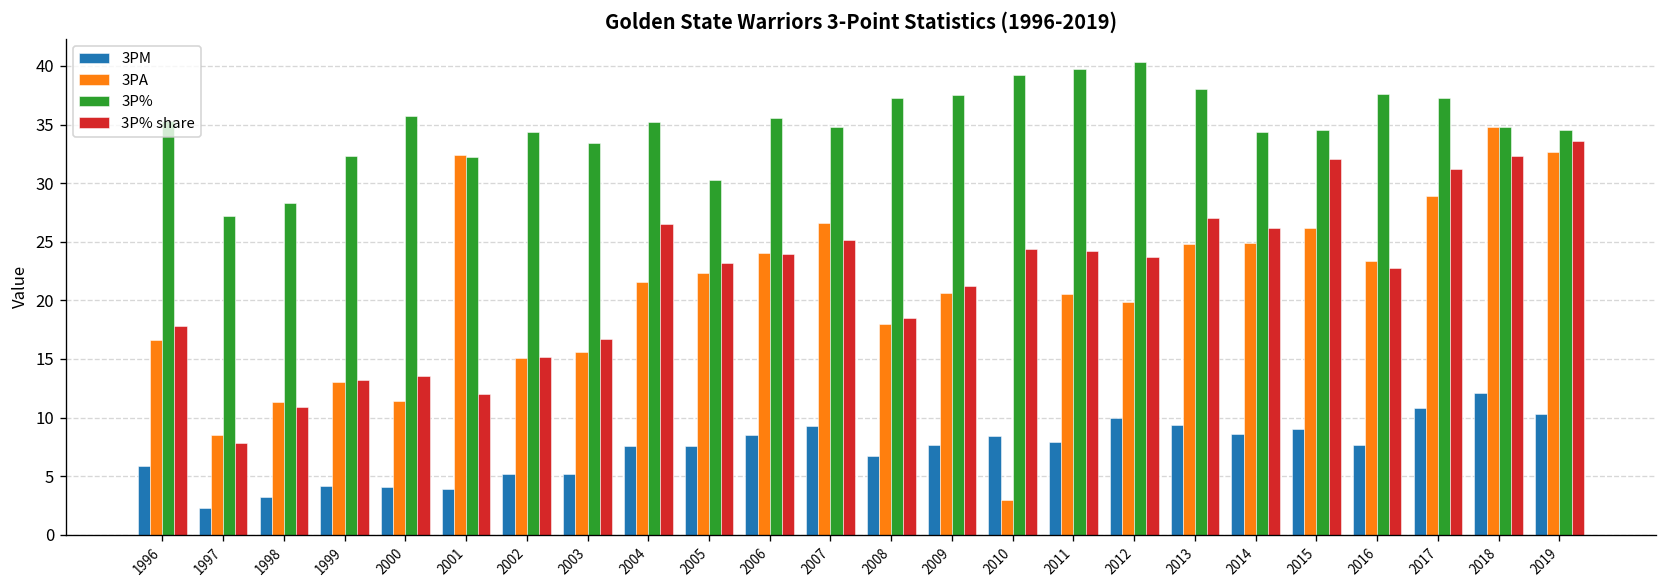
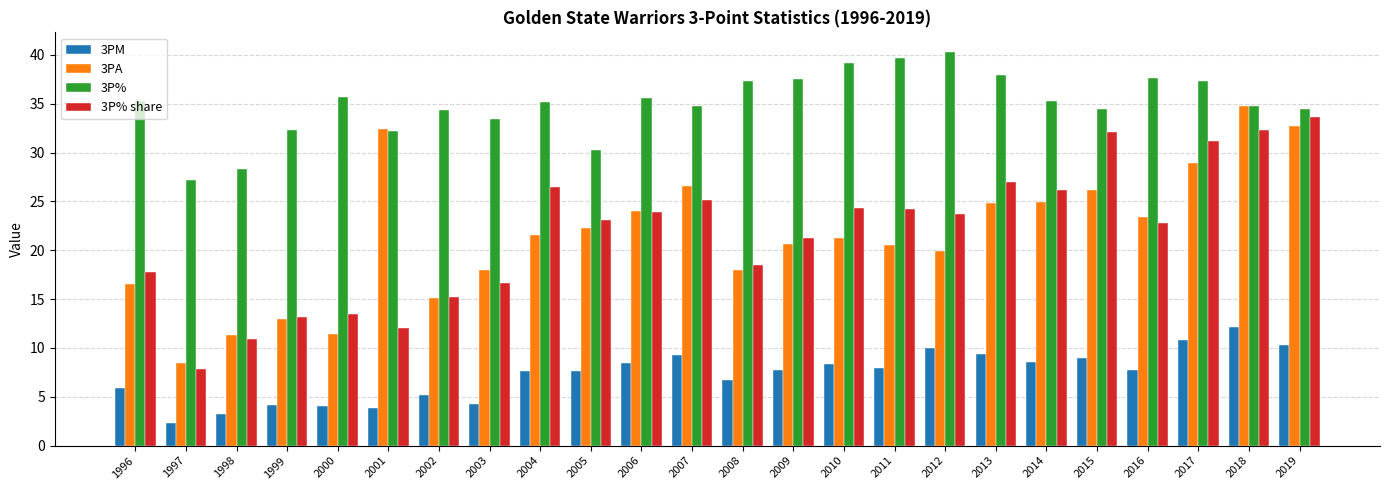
3PM, 2003: 5 -> 4
3PA, 2003: 16 -> 18
3PA, 2010: 3 -> 21
3P%, 2014: 34 -> 35
